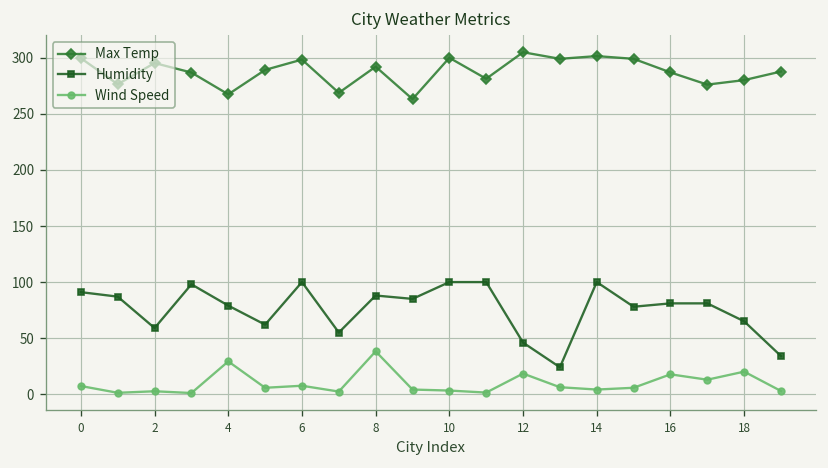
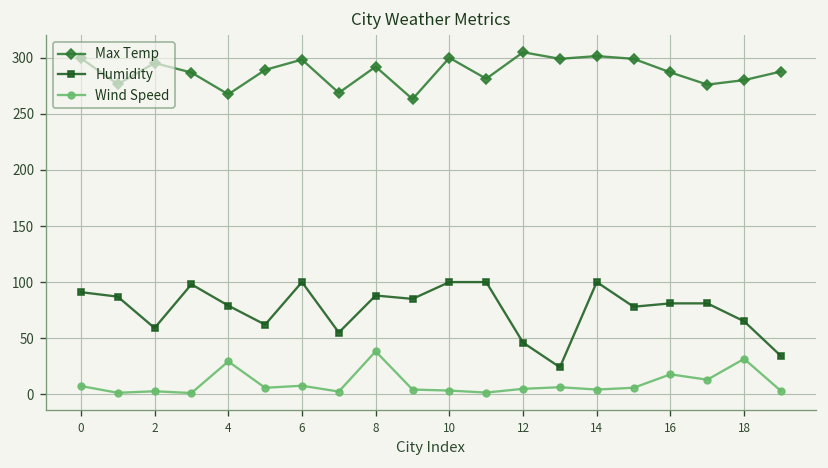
Wind Speed, 12: 20 -> 0
Wind Speed, 18: 20 -> 30
